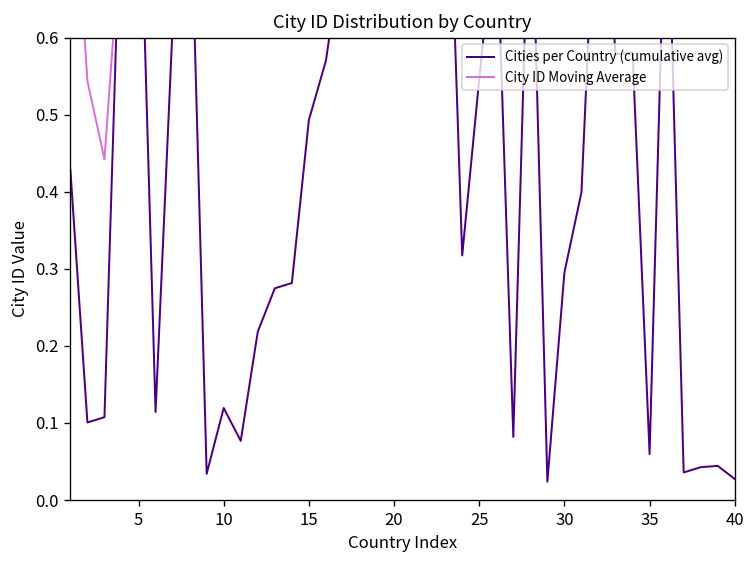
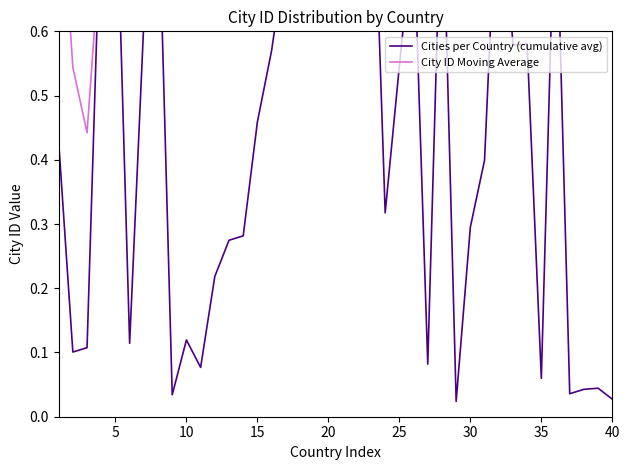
Cities per Country (cumulative avg), 15: 0.49 -> 0.46
